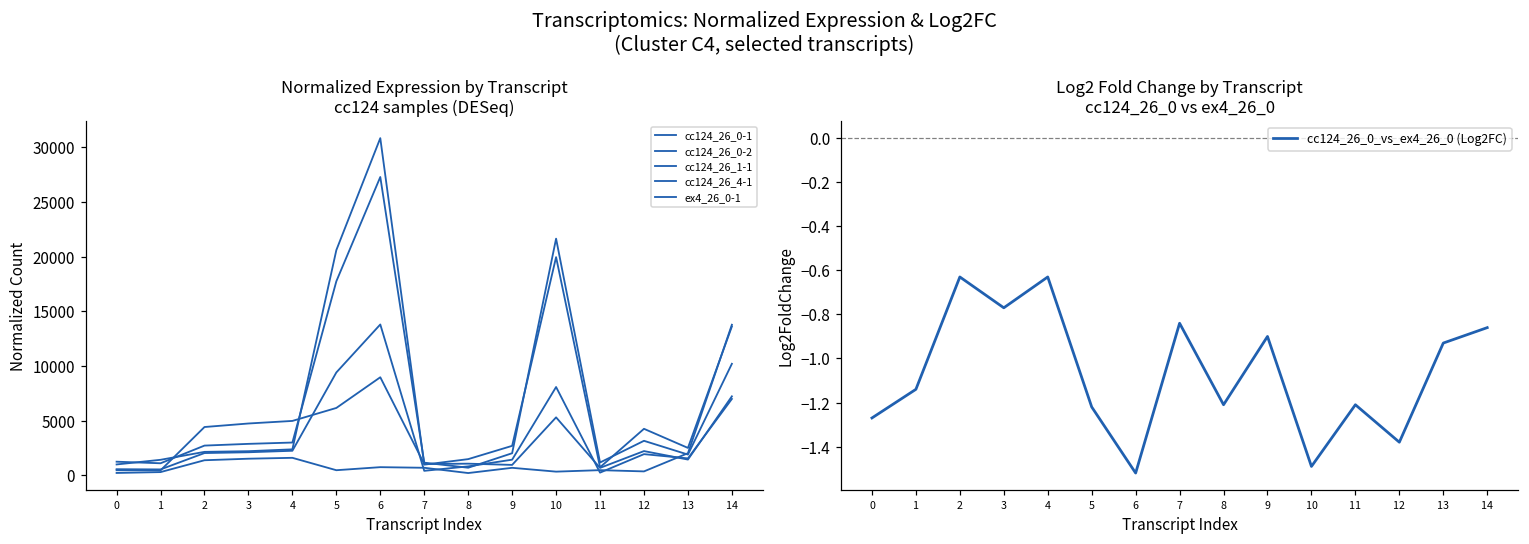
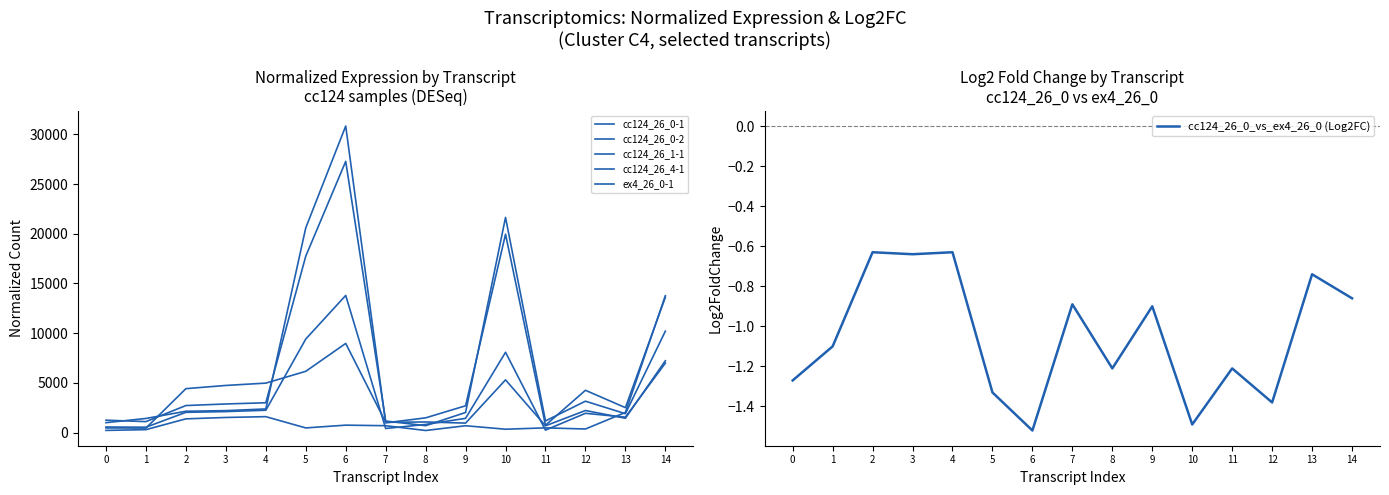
Log2 Fold Change by Transcript cc124_26_0 vs ex4_26_0, 1: -1.14 -> -1.10
Log2 Fold Change by Transcript cc124_26_0 vs ex4_26_0, 3: -0.77 -> -0.64
Log2 Fold Change by Transcript cc124_26_0 vs ex4_26_0, 5: -1.22 -> -1.33
Log2 Fold Change by Transcript cc124_26_0 vs ex4_26_0, 7: -0.84 -> -0.89
Log2 Fold Change by Transcript cc124_26_0 vs ex4_26_0, 13: -0.93 -> -0.74
